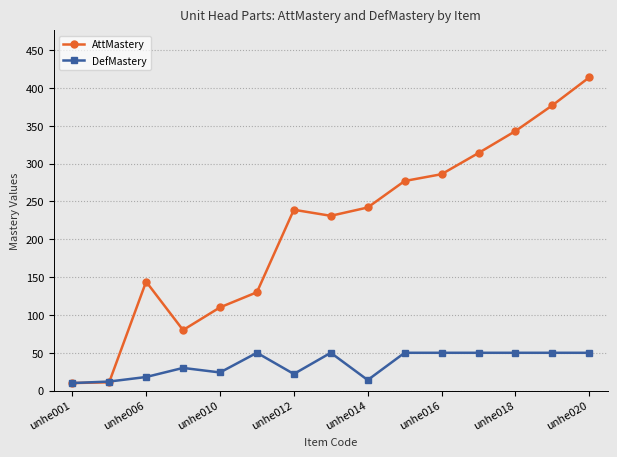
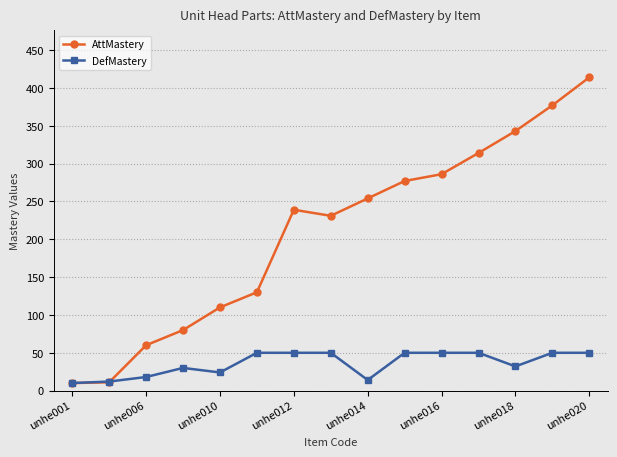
AttMastery, unhe006: 140 -> 60
DefMastery, unhe012: 20 -> 50
AttMastery, unhe014: 240 -> 250
DefMastery, unhe018: 50 -> 30
